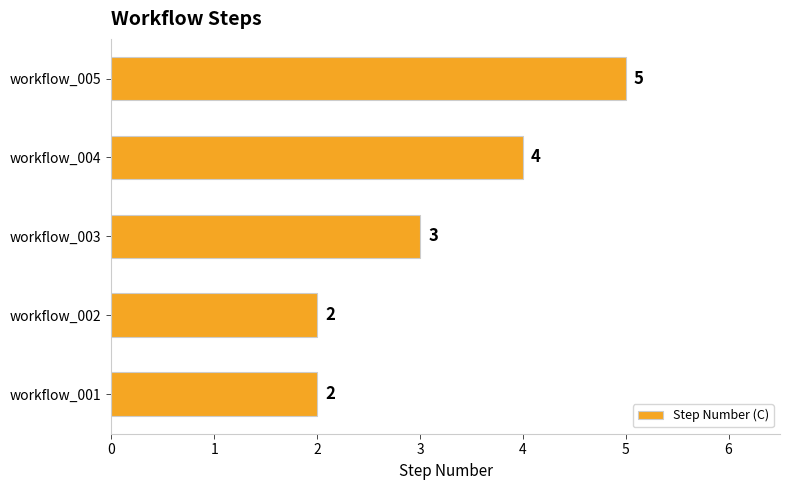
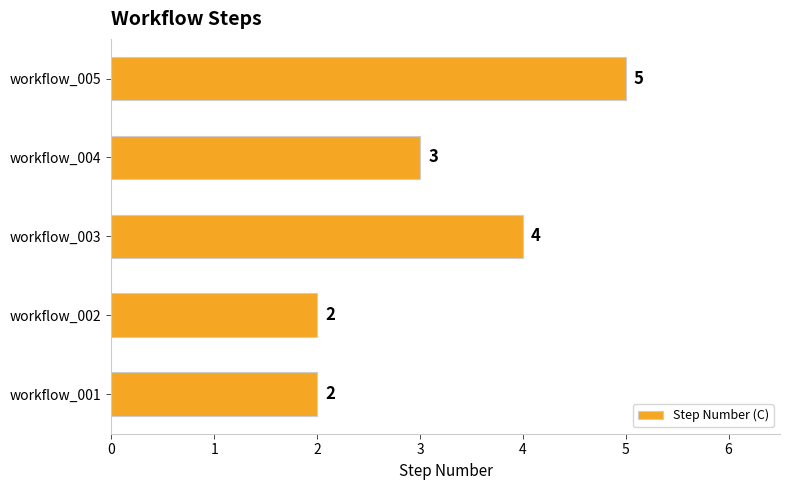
workflow_004: 4 -> 3
workflow_003: 3 -> 4
